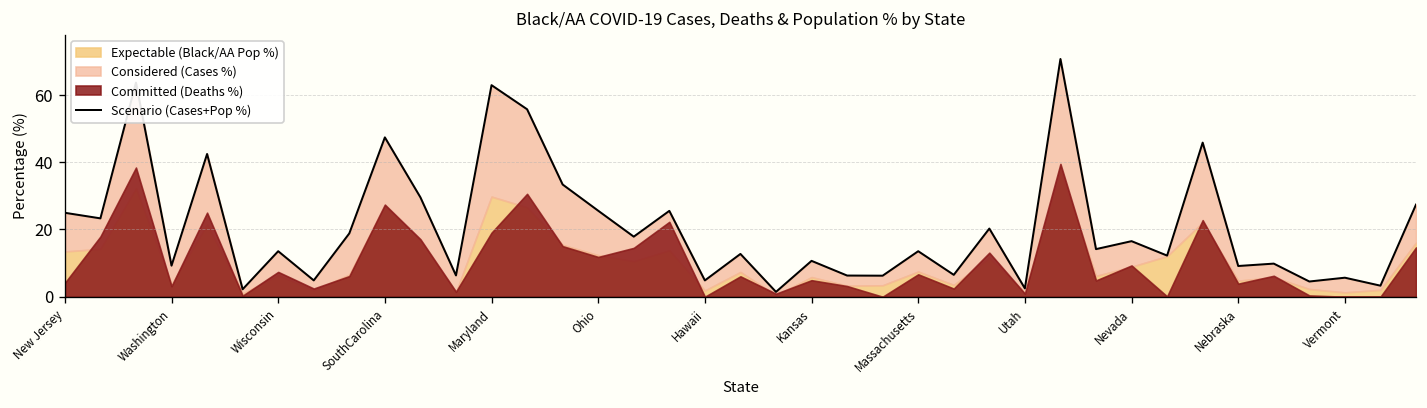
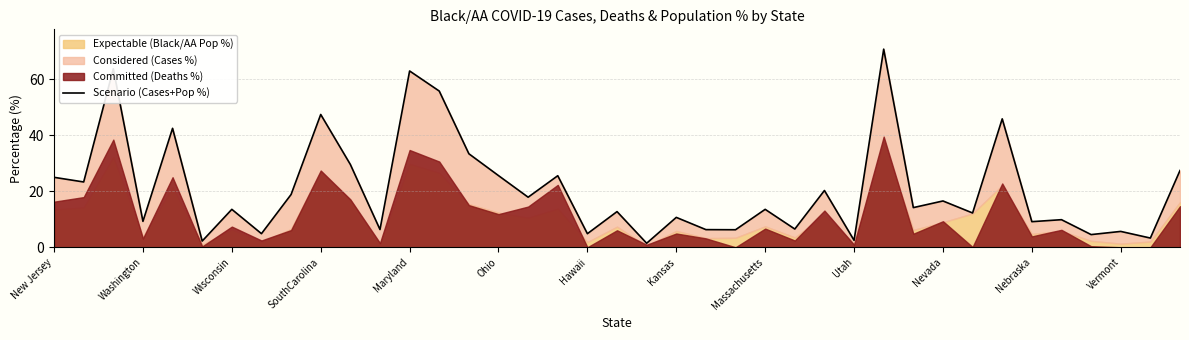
Committed (Deaths %), New Jersey: 4 -> 16
Committed (Deaths %), Maryland: 19 -> 35
